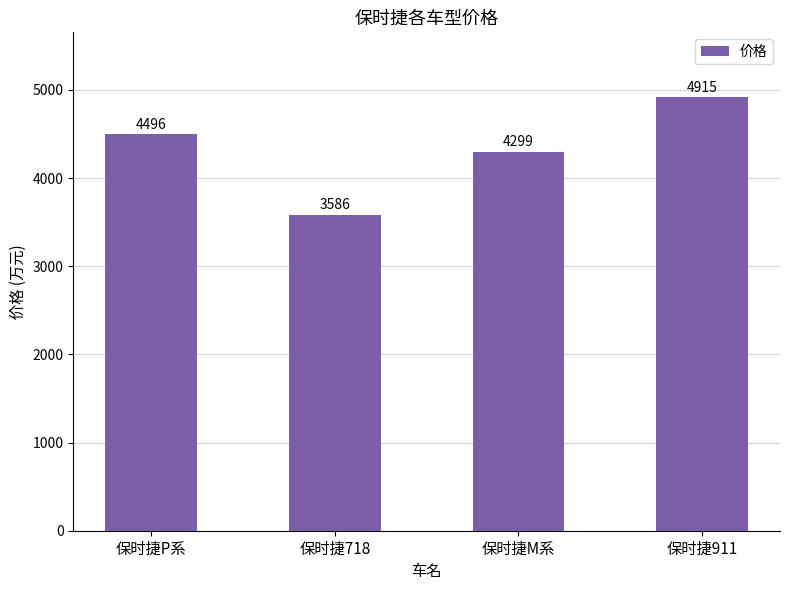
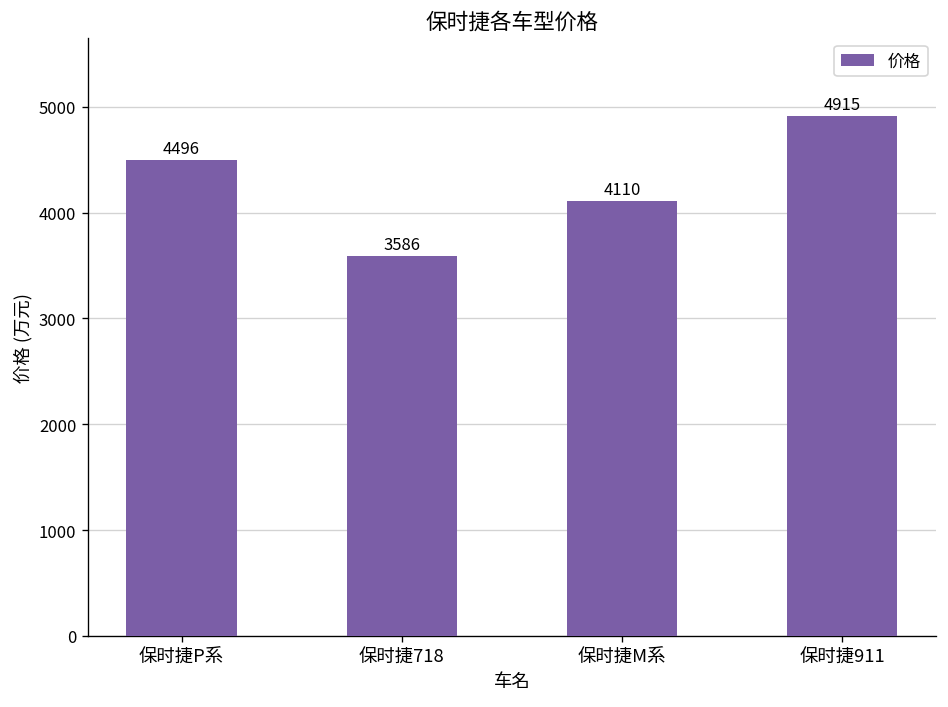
保时捷M系: 4299 -> 4110
